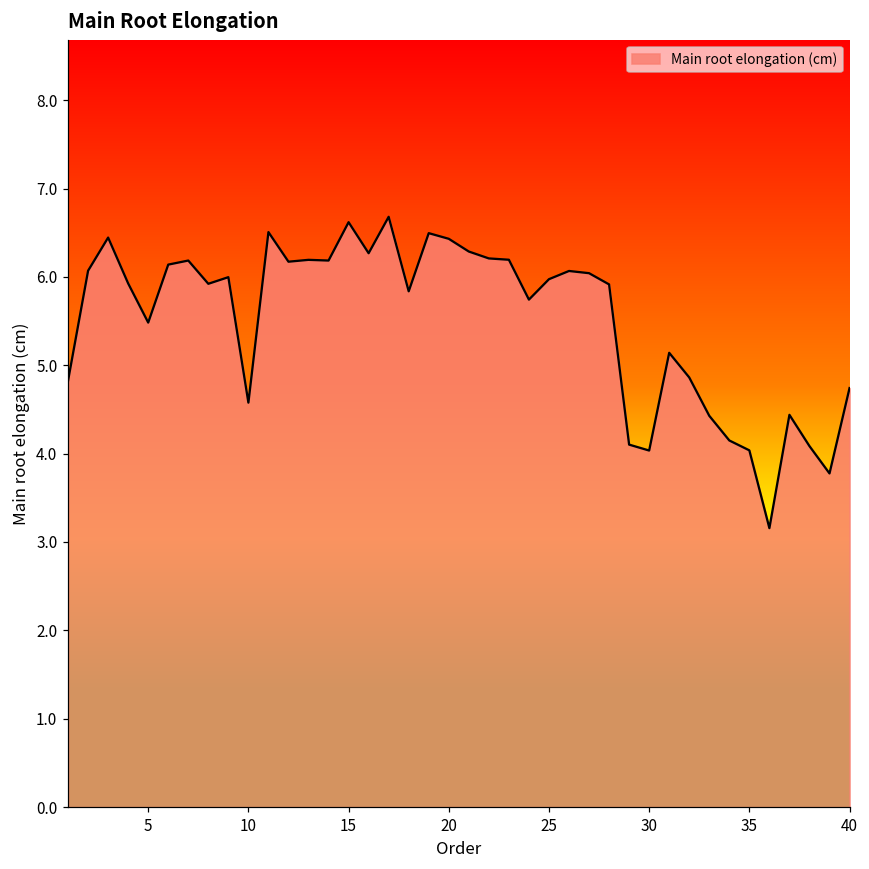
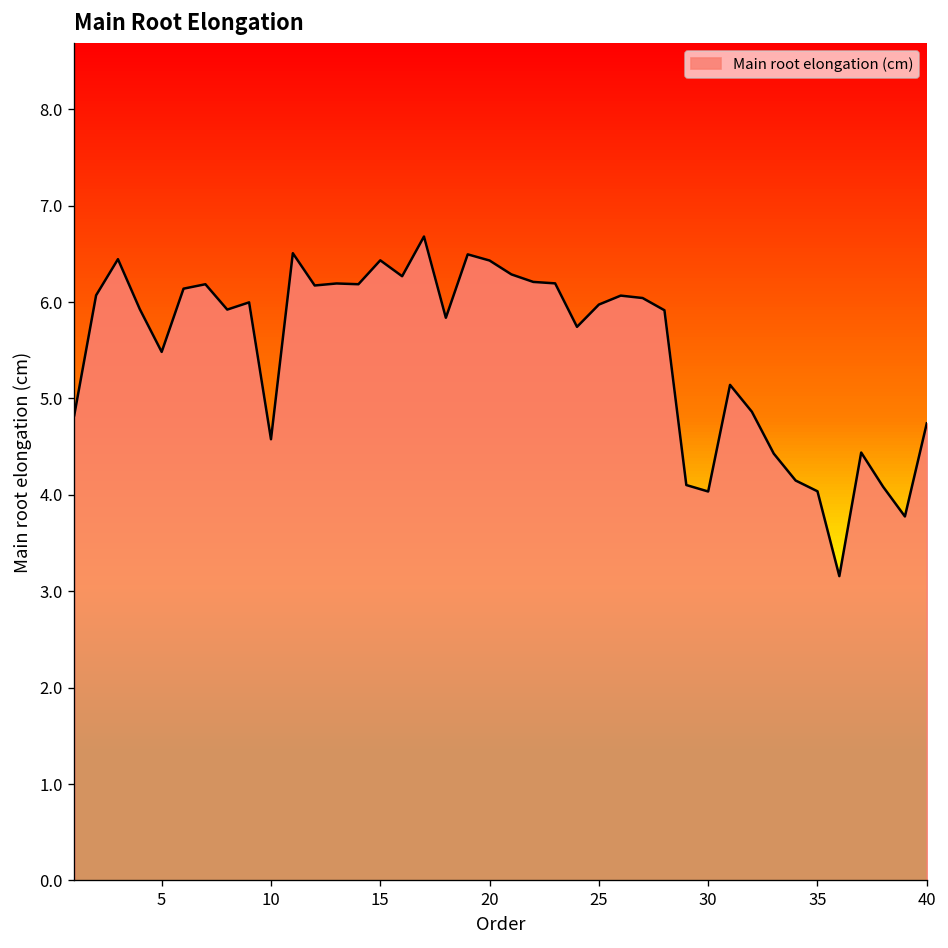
15: 6.6 -> 6.4
